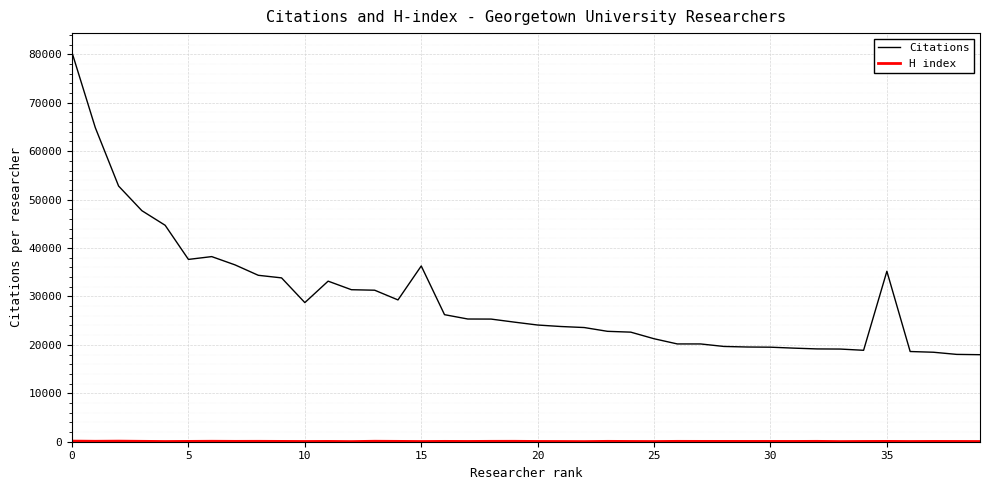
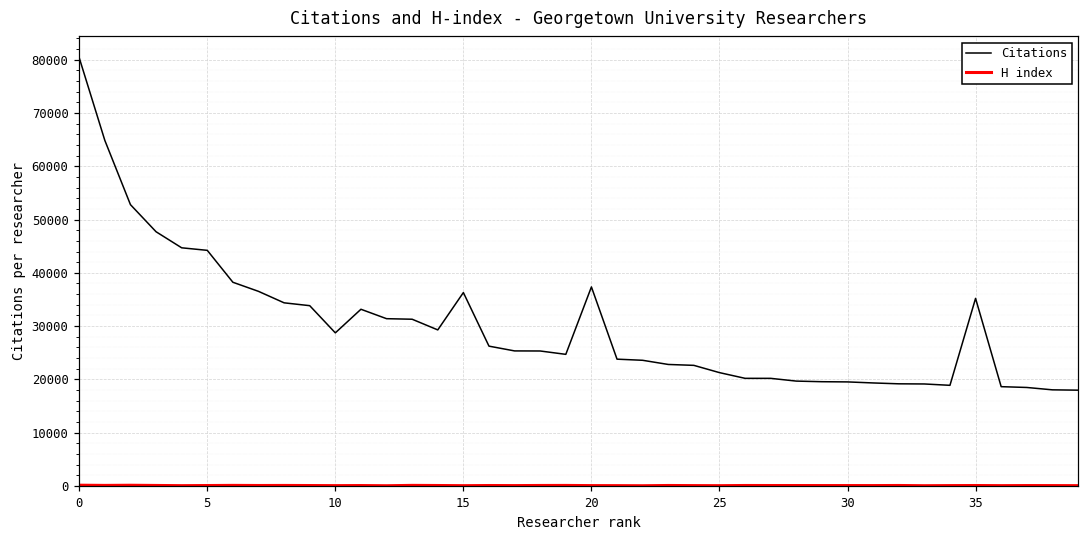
Citations, 5: 38000 -> 44000
Citations, 20: 24000 -> 37000
